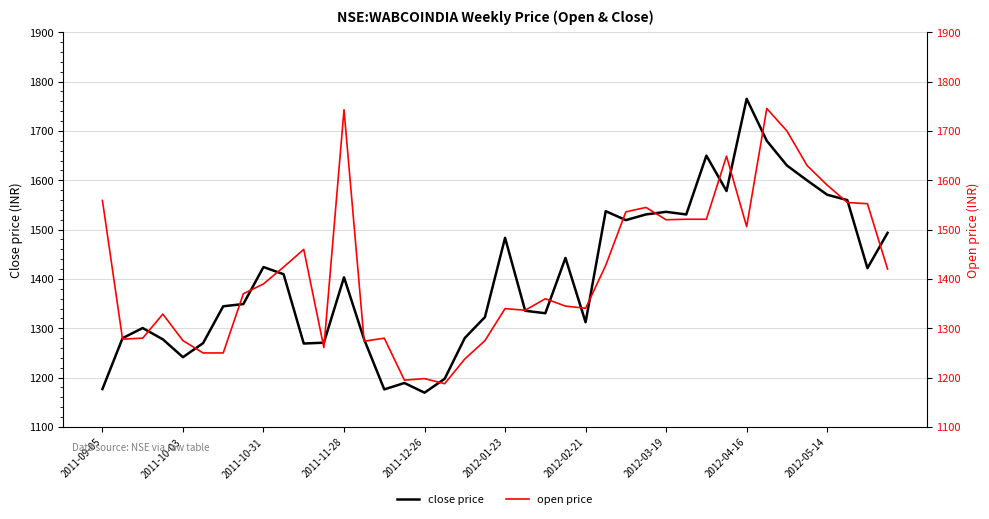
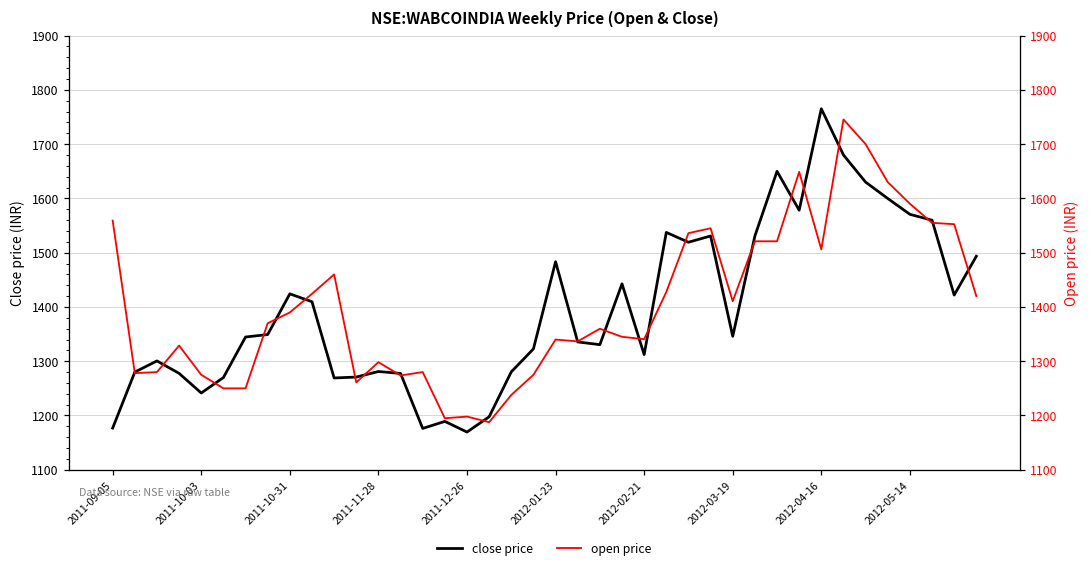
close price, 2011-11-28: 1400 -> 1280
close price, 2012-03-19: 1540 -> 1350
open price, 2011-11-28: 1740 -> 1300
open price, 2012-03-19: 1520 -> 1410
